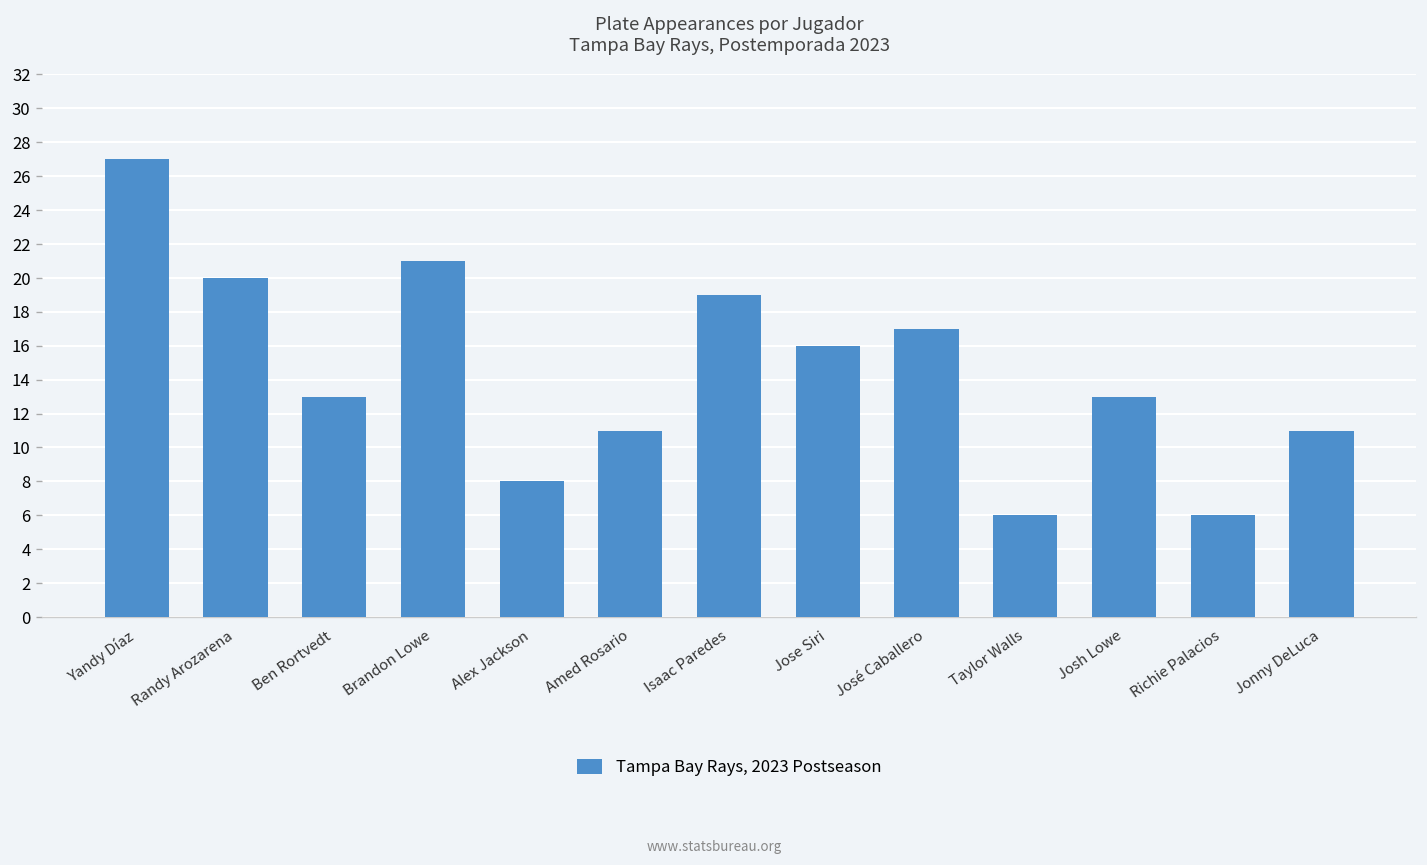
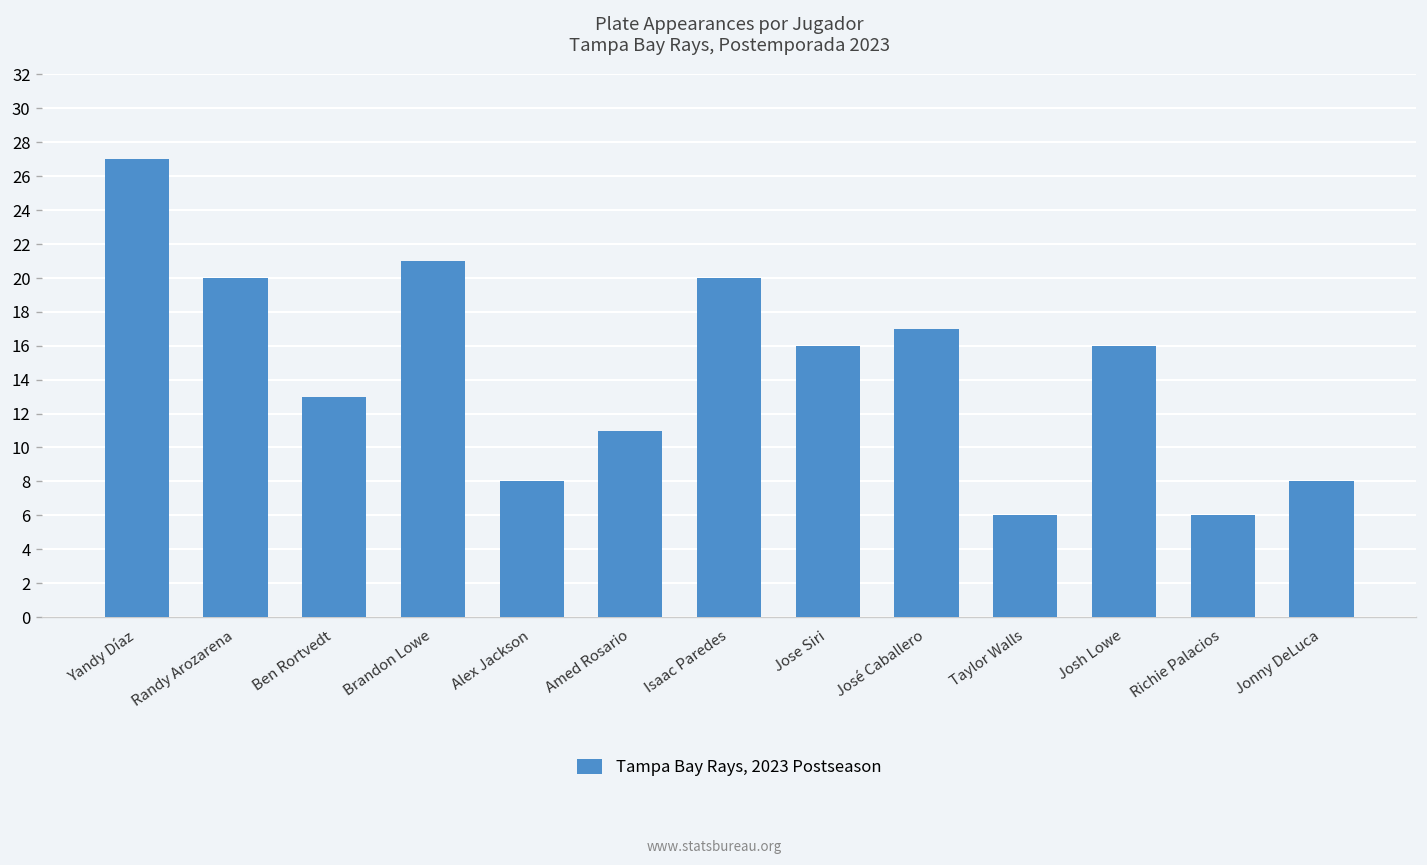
Isaac Paredes: 19 -> 20
Josh Lowe: 13 -> 16
Jonny DeLuca: 11 -> 8
